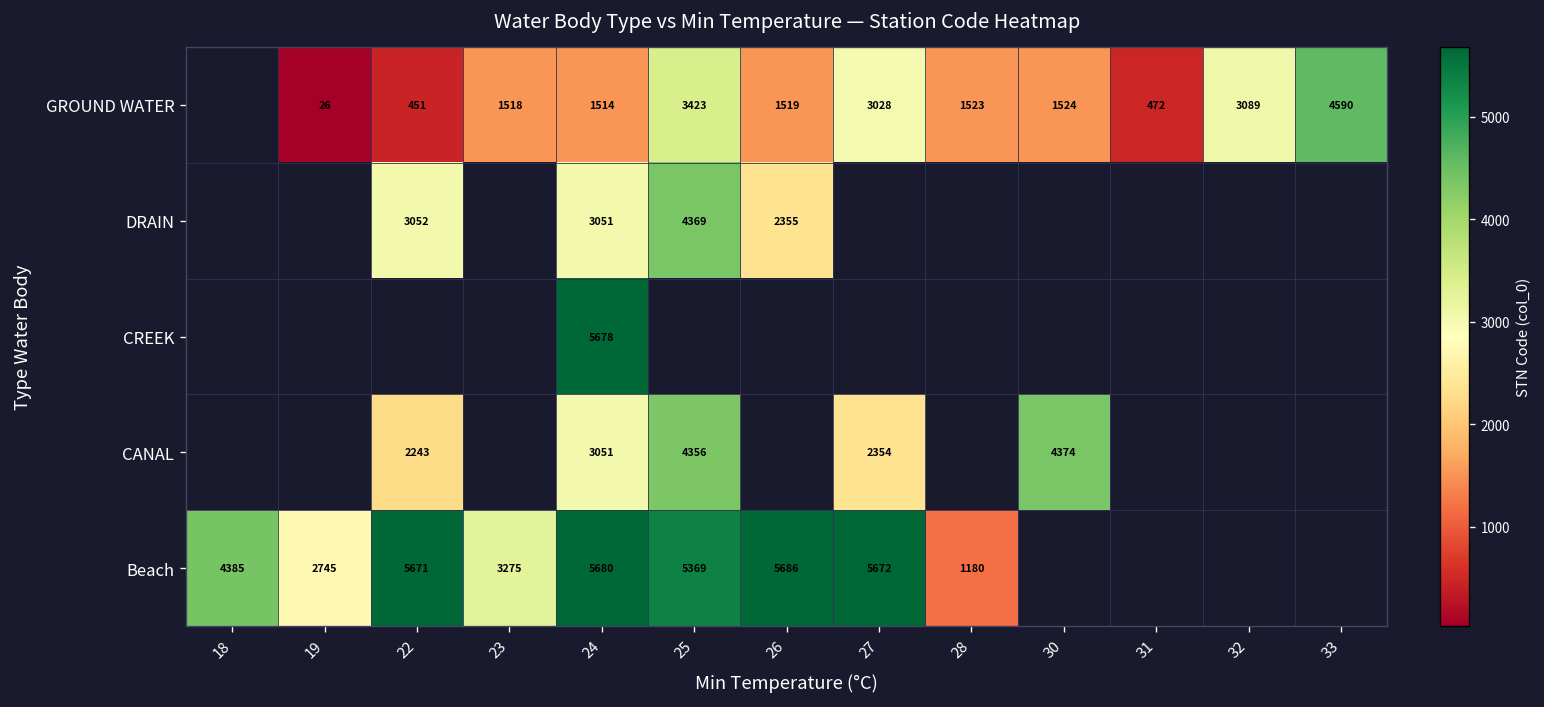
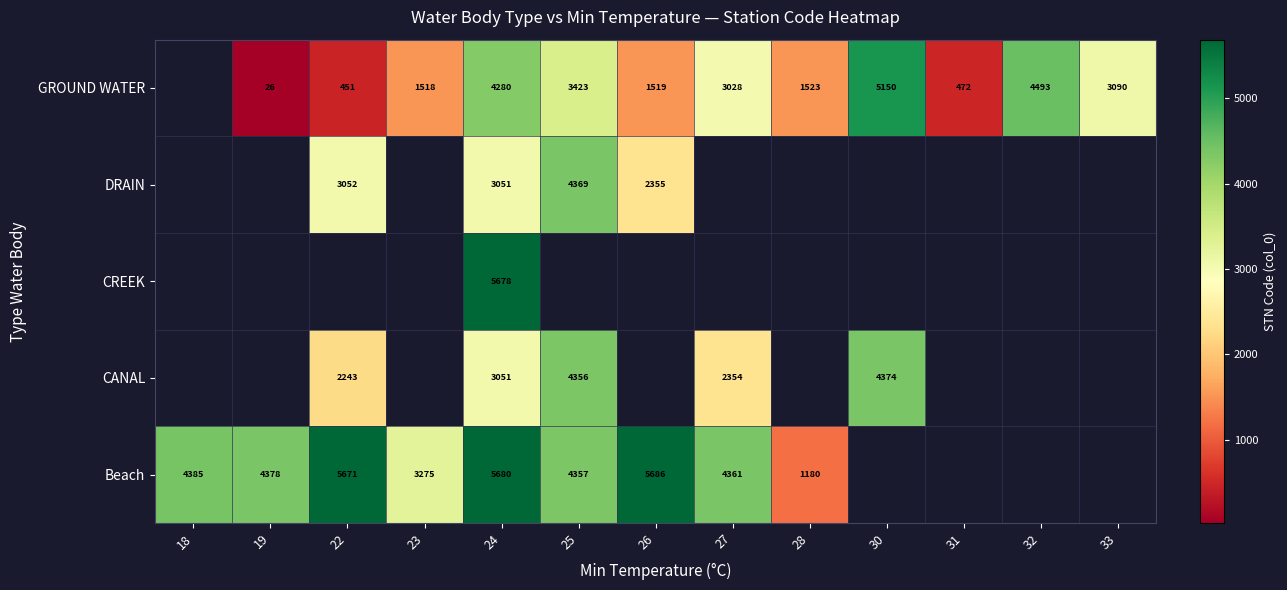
GROUND WATER, 24: 1514 -> 4280
GROUND WATER, 30: 1524 -> 5150
GROUND WATER, 32: 3089 -> 4493
GROUND WATER, 33: 4590 -> 3090
Beach, 19: 2745 -> 4378
Beach, 25: 5369 -> 4357
Beach, 27: 5672 -> 4361
